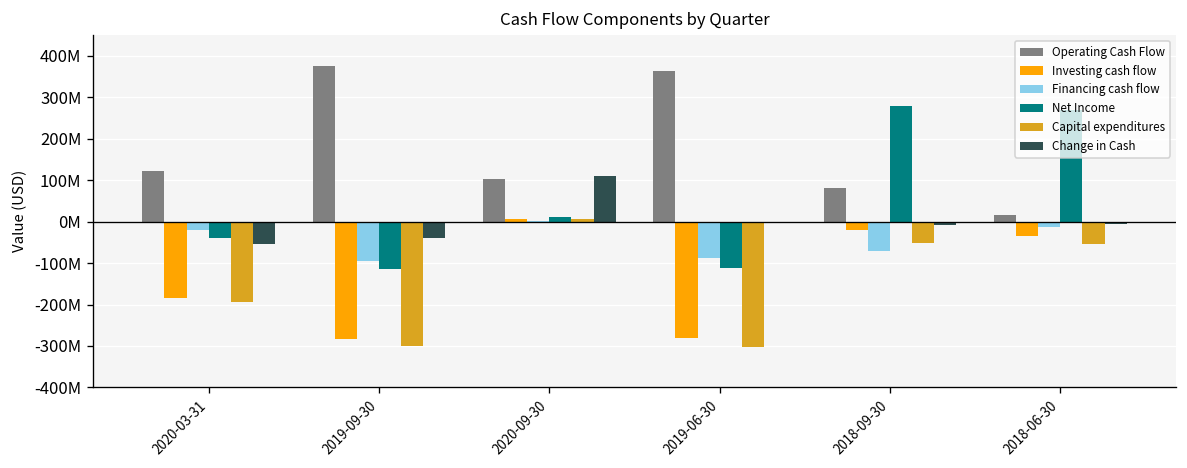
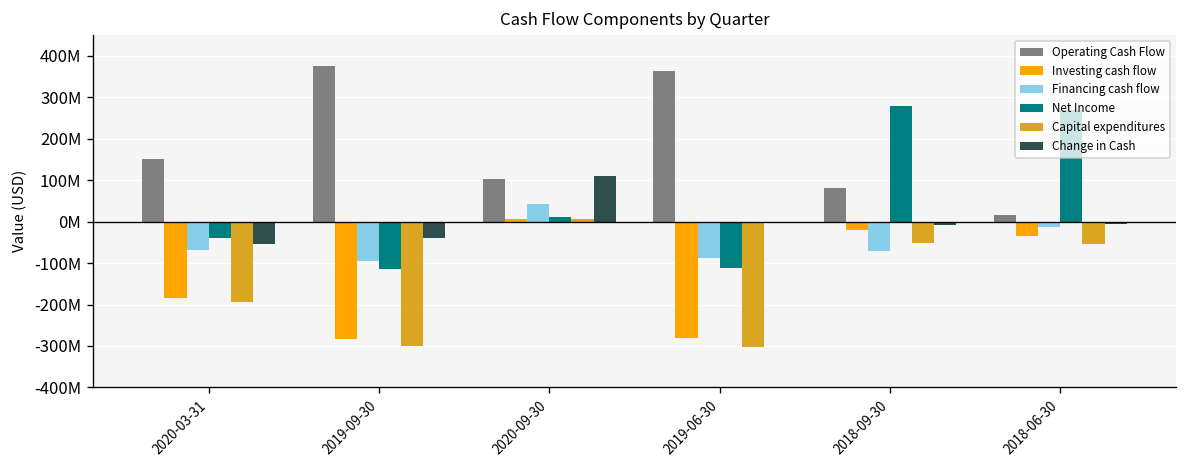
Operating Cash Flow, 2020-03-31: 120000000 -> 150000000
Financing cash flow, 2020-03-31: -20000000 -> -70000000
Financing cash flow, 2020-09-30: 0 -> 40000000
